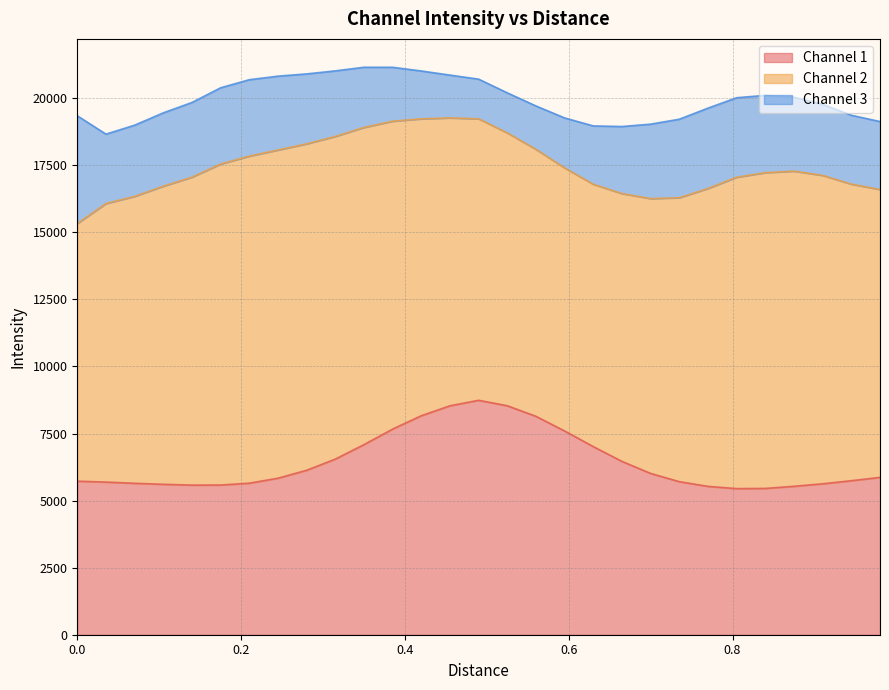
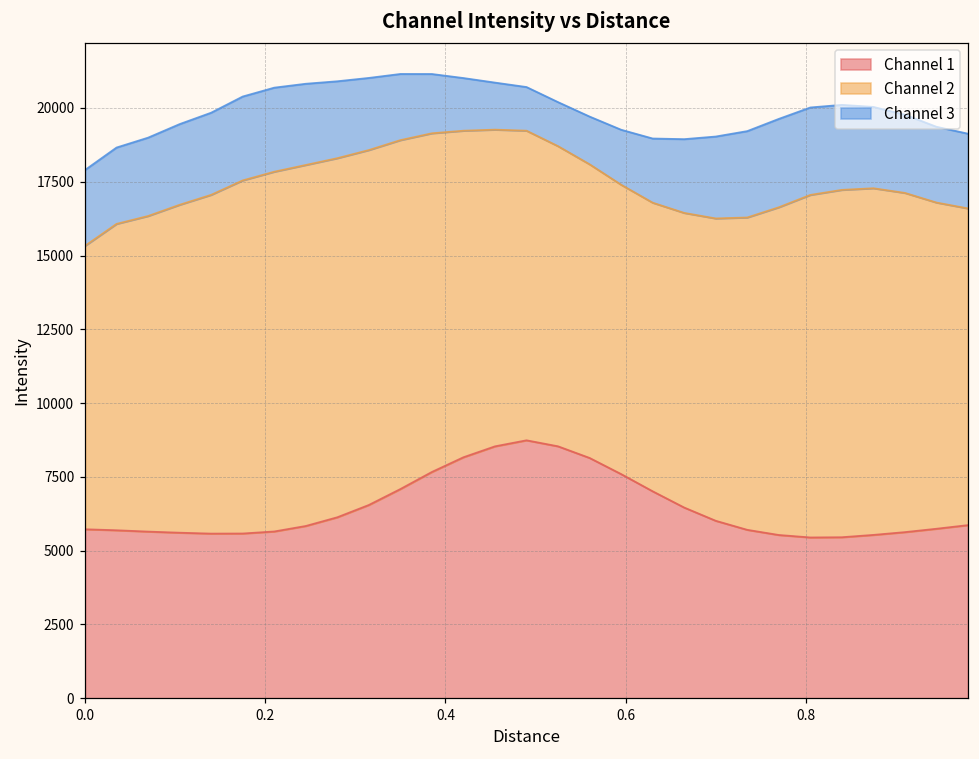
Channel 3, 0.0: 4000 -> 2600
